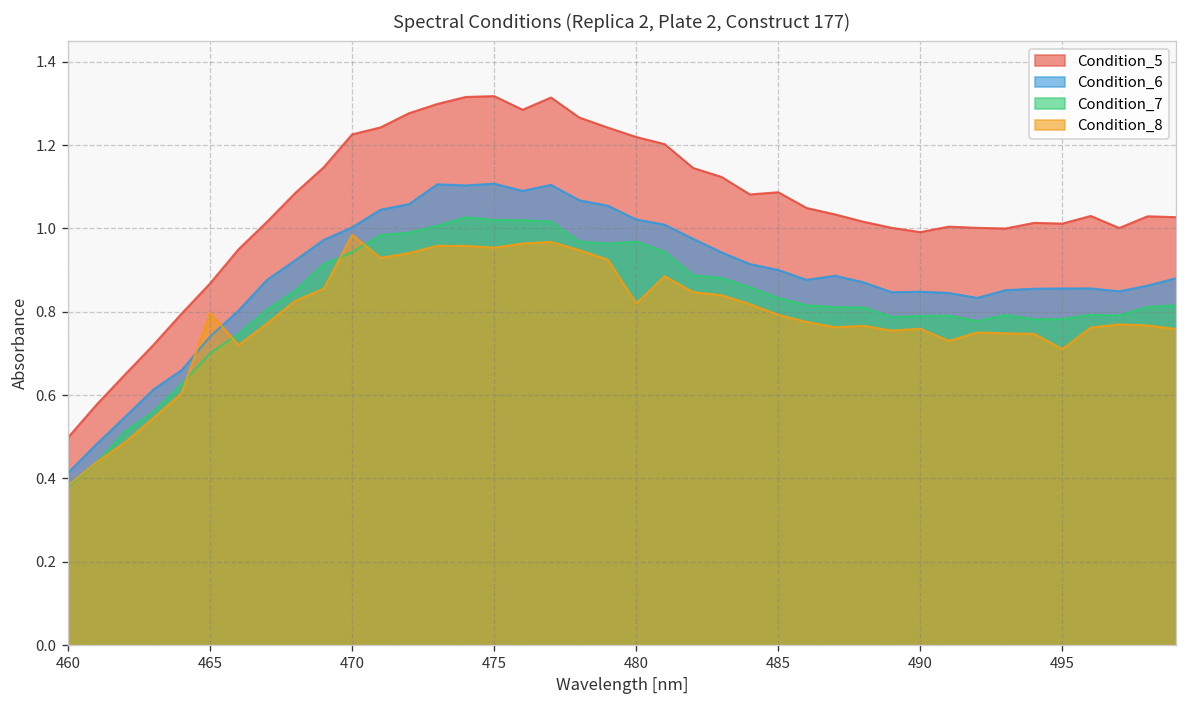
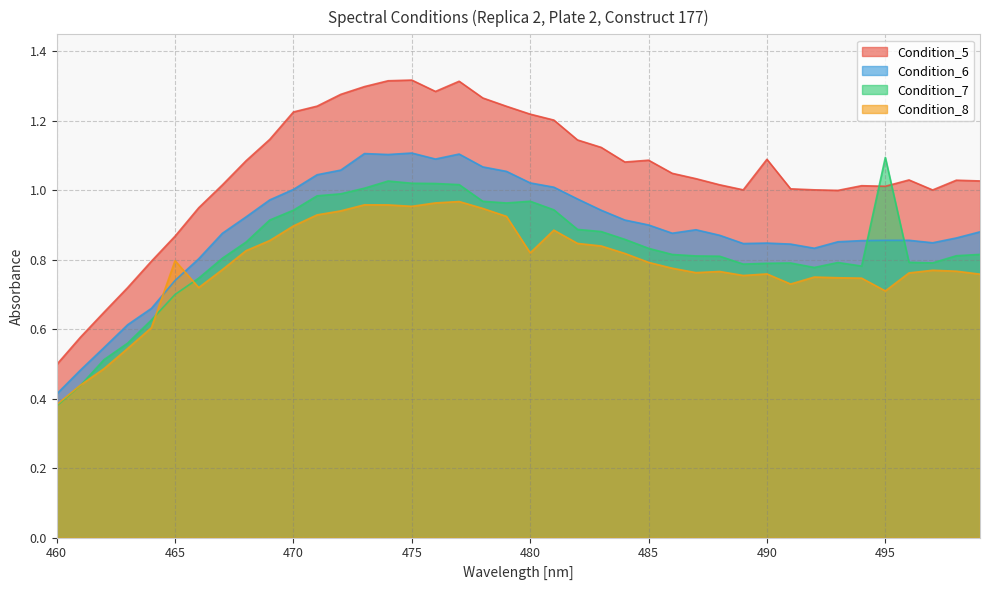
Condition_8, 470: 0.98 -> 0.90
Condition_5, 490: 0.99 -> 1.09
Condition_7, 495: 0.78 -> 1.09
